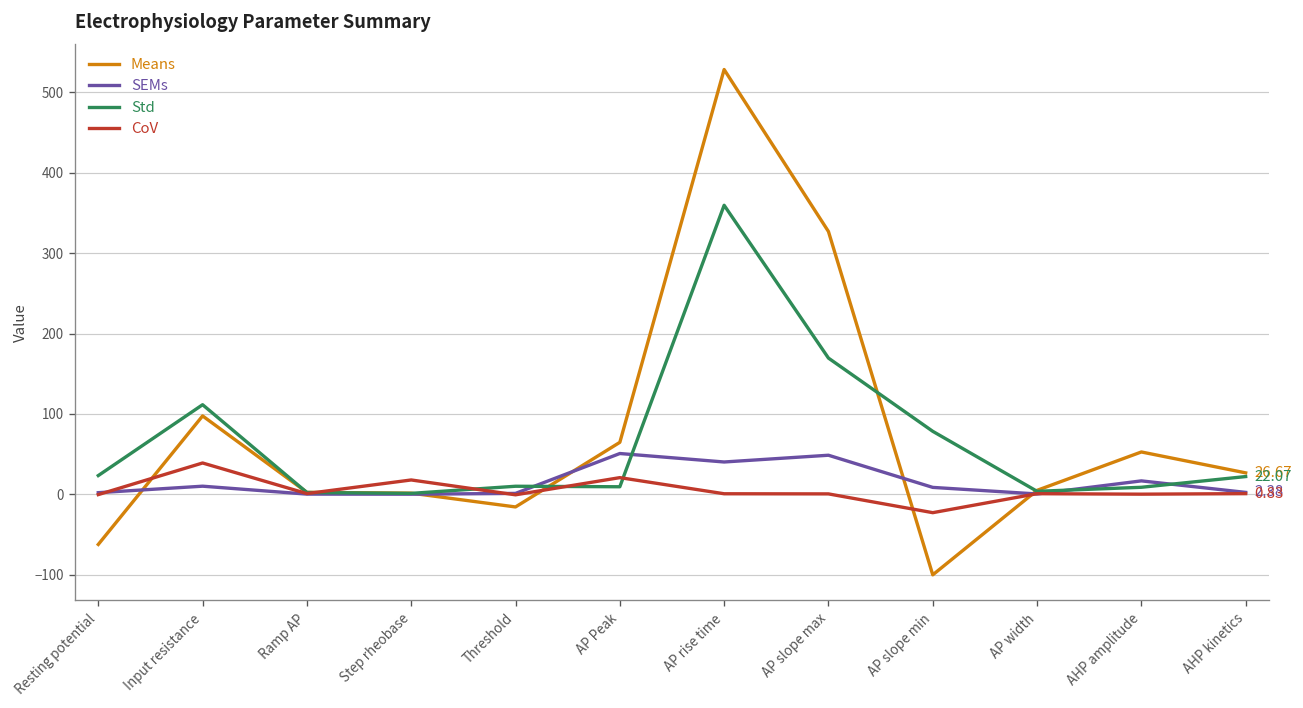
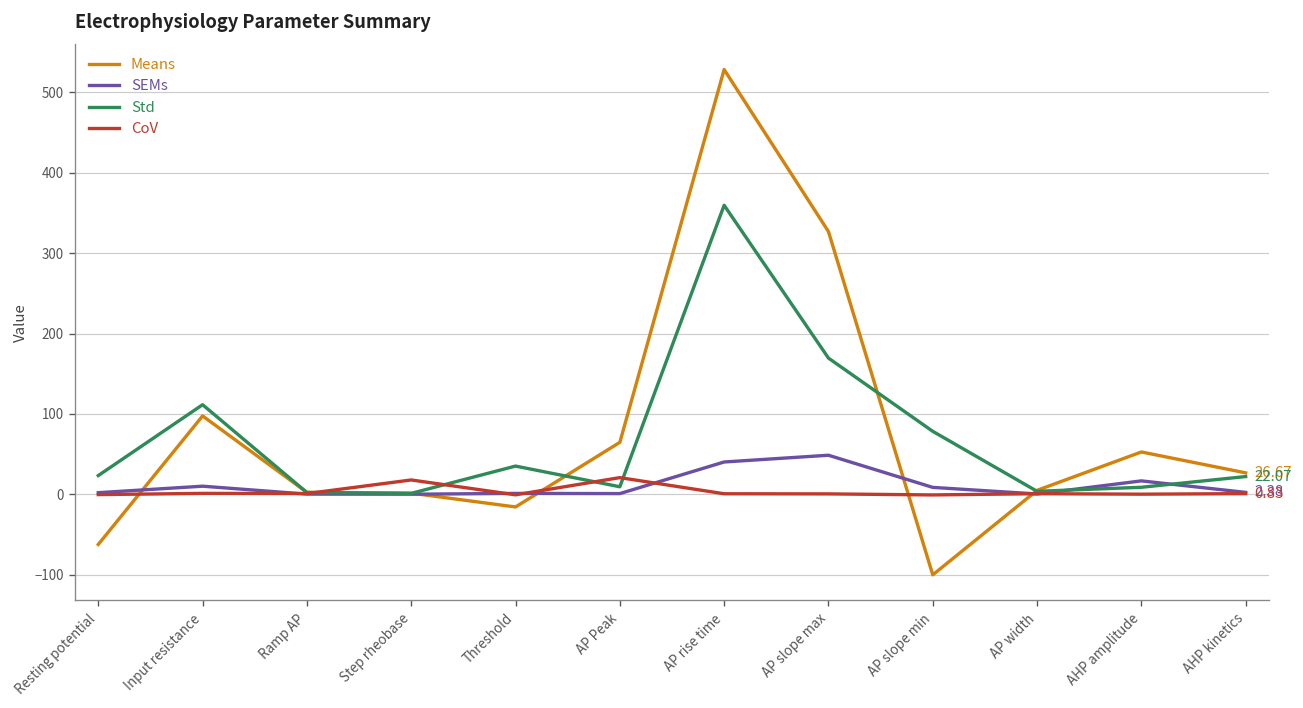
CoV, Input resistance: 40 -> 0
Std, Threshold: 10 -> 40
SEMs, AP Peak: 50 -> 0
CoV, AP slope min: -20 -> 0
